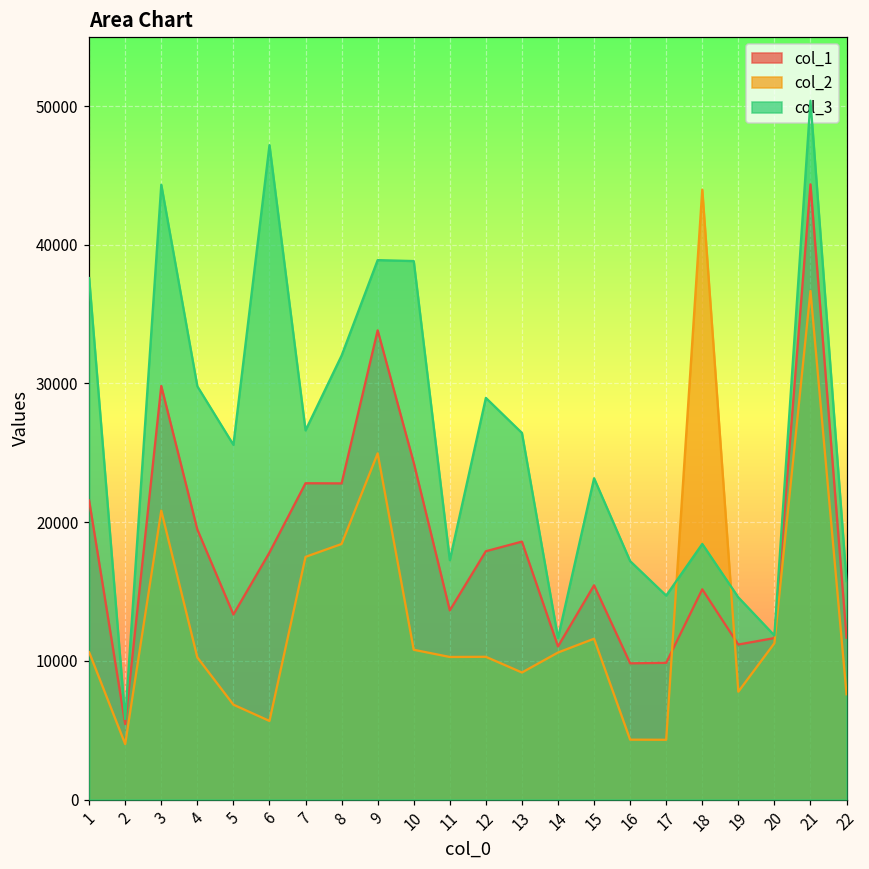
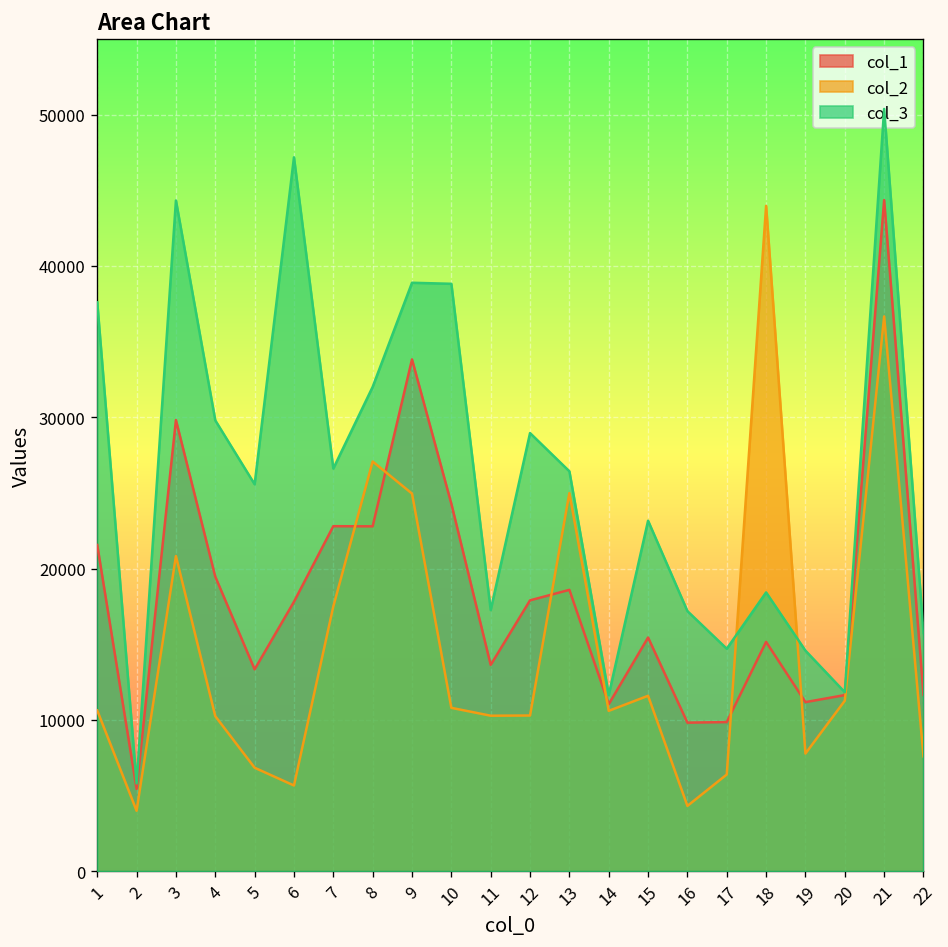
col_2, 8: 18400 -> 27100
col_2, 13: 9200 -> 25000
col_2, 17: 4300 -> 6400
